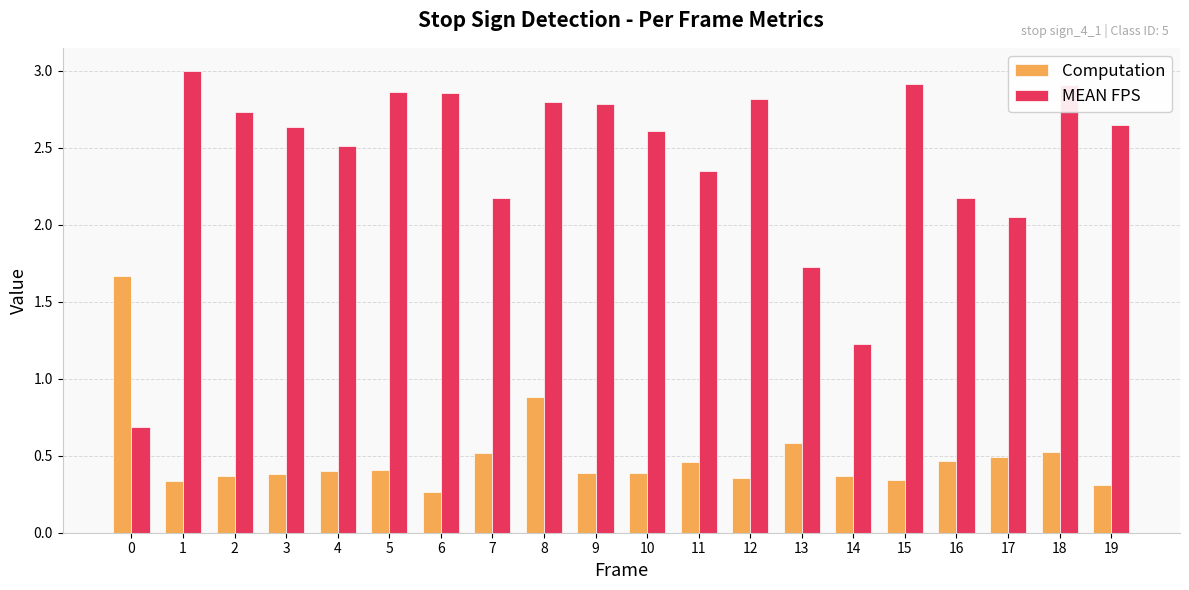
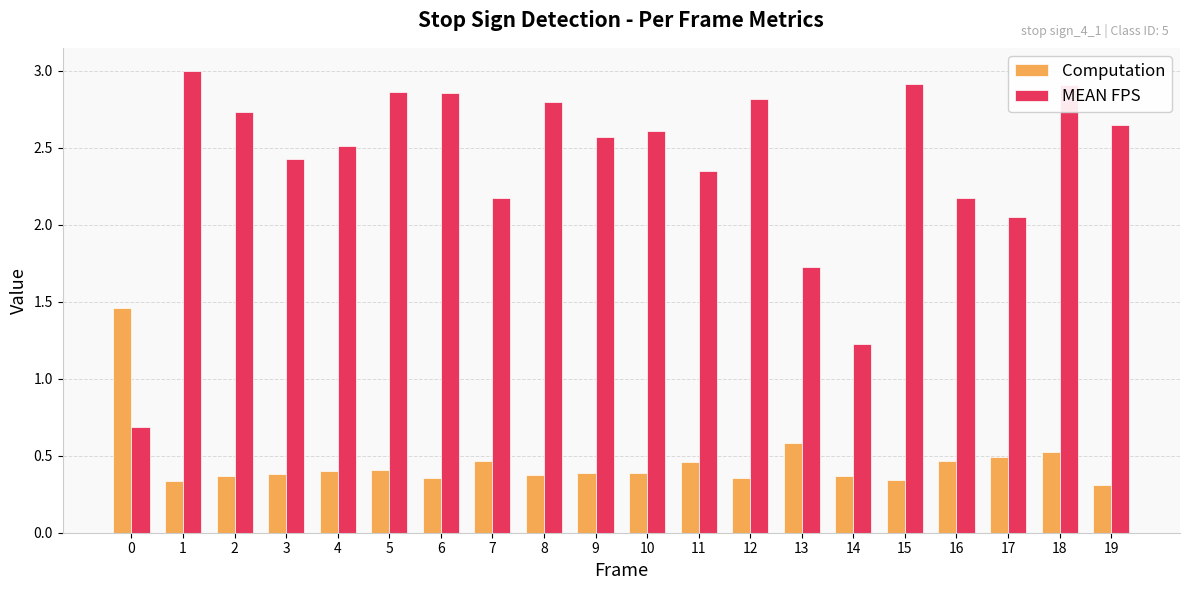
Computation, 0: 1.67 -> 1.46
MEAN FPS, 3: 2.64 -> 2.43
Computation, 6: 0.27 -> 0.35
Computation, 7: 0.52 -> 0.46
Computation, 8: 0.88 -> 0.37
MEAN FPS, 9: 2.78 -> 2.57
